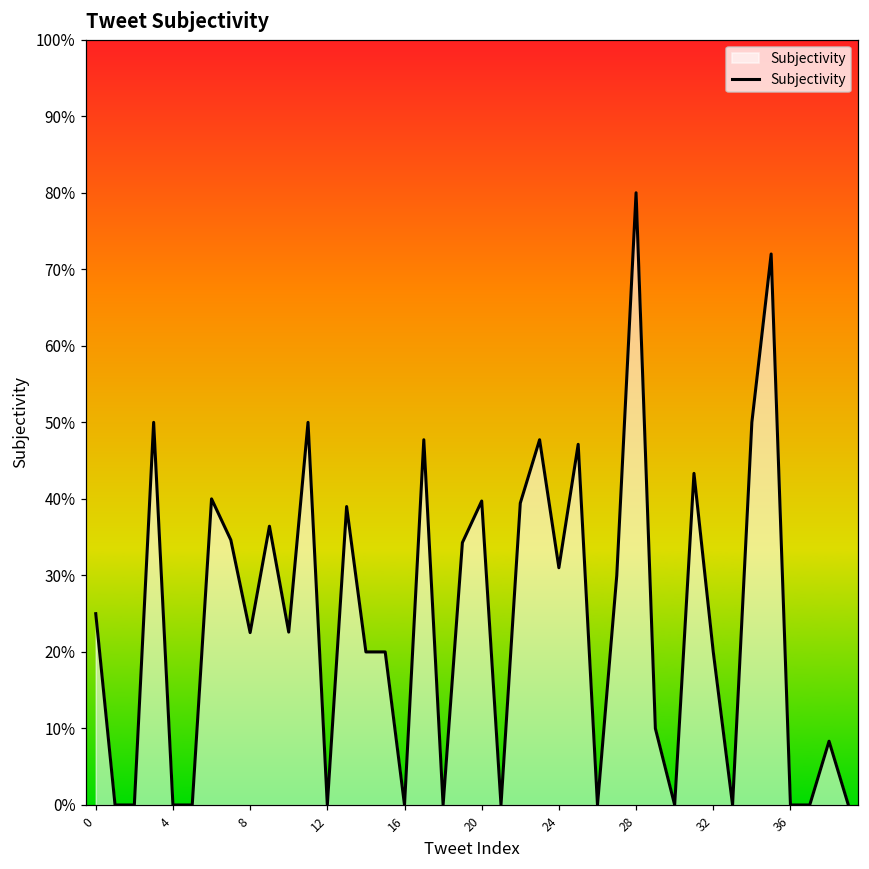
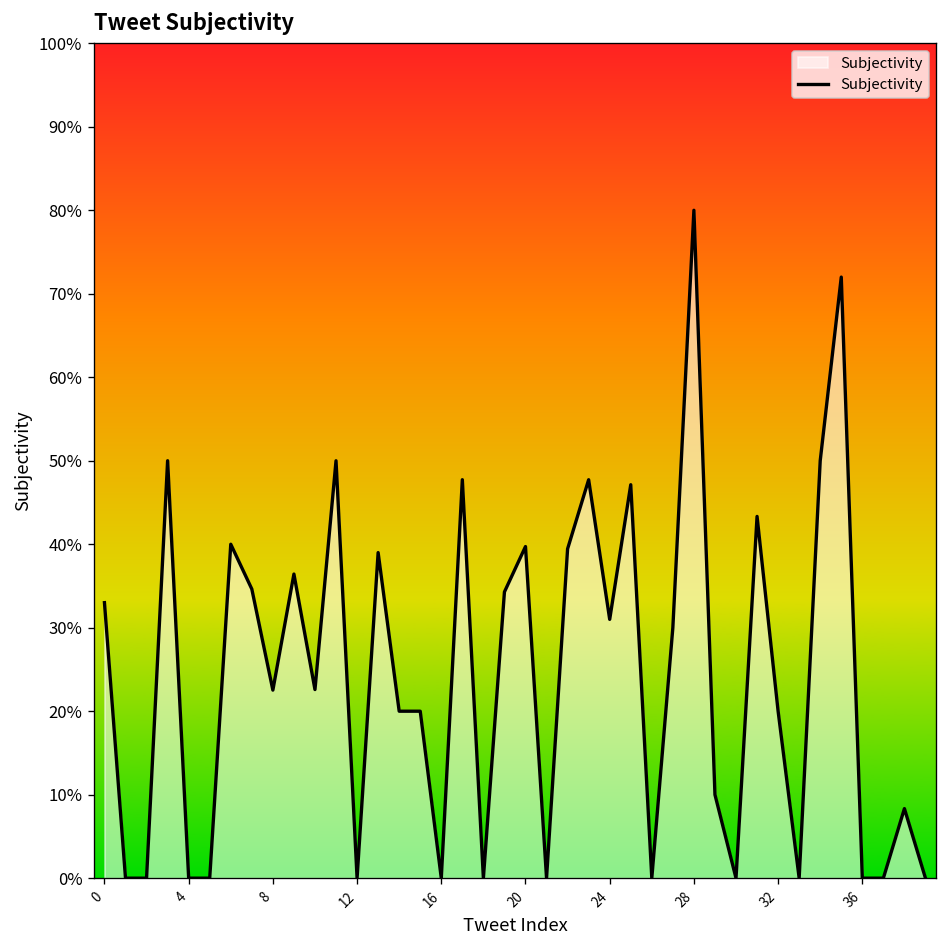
0: 25% -> 33%
